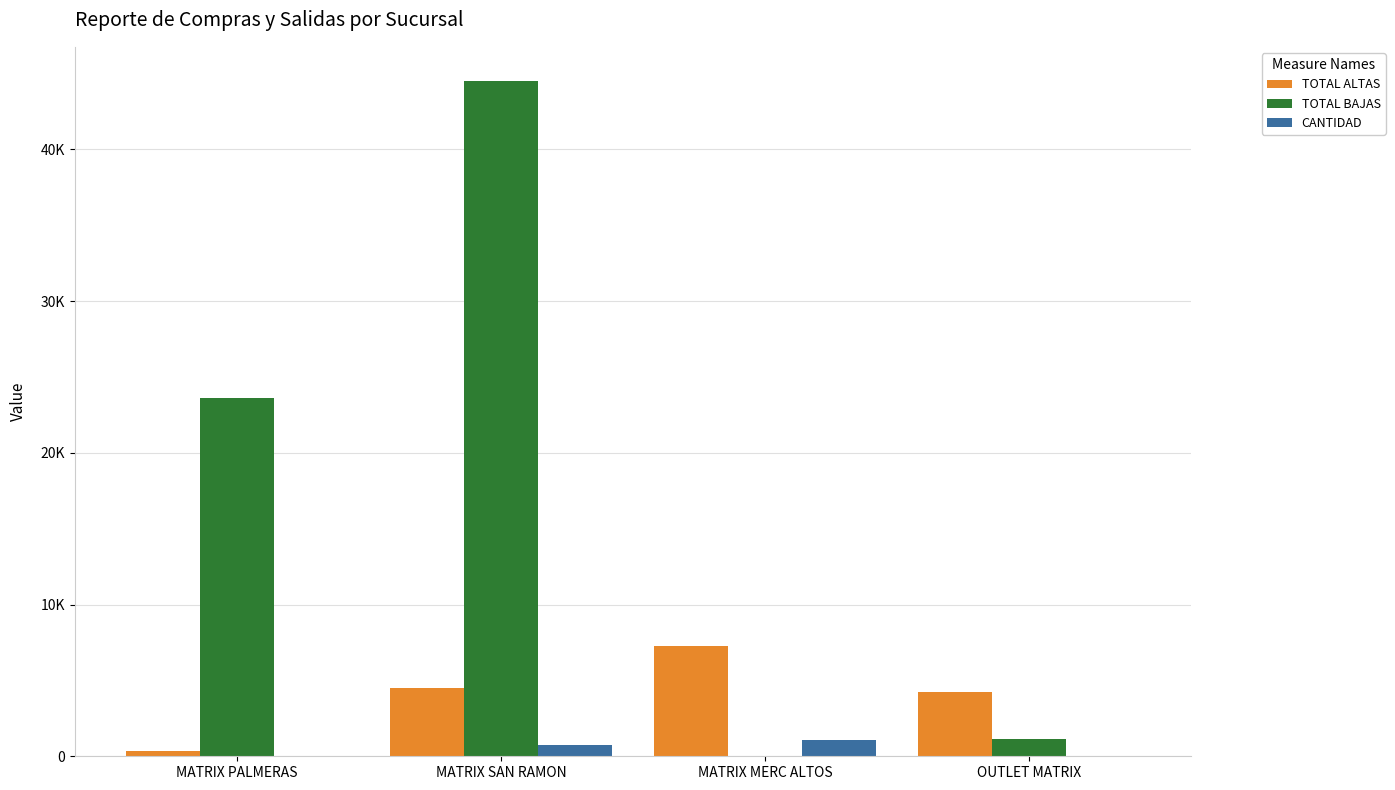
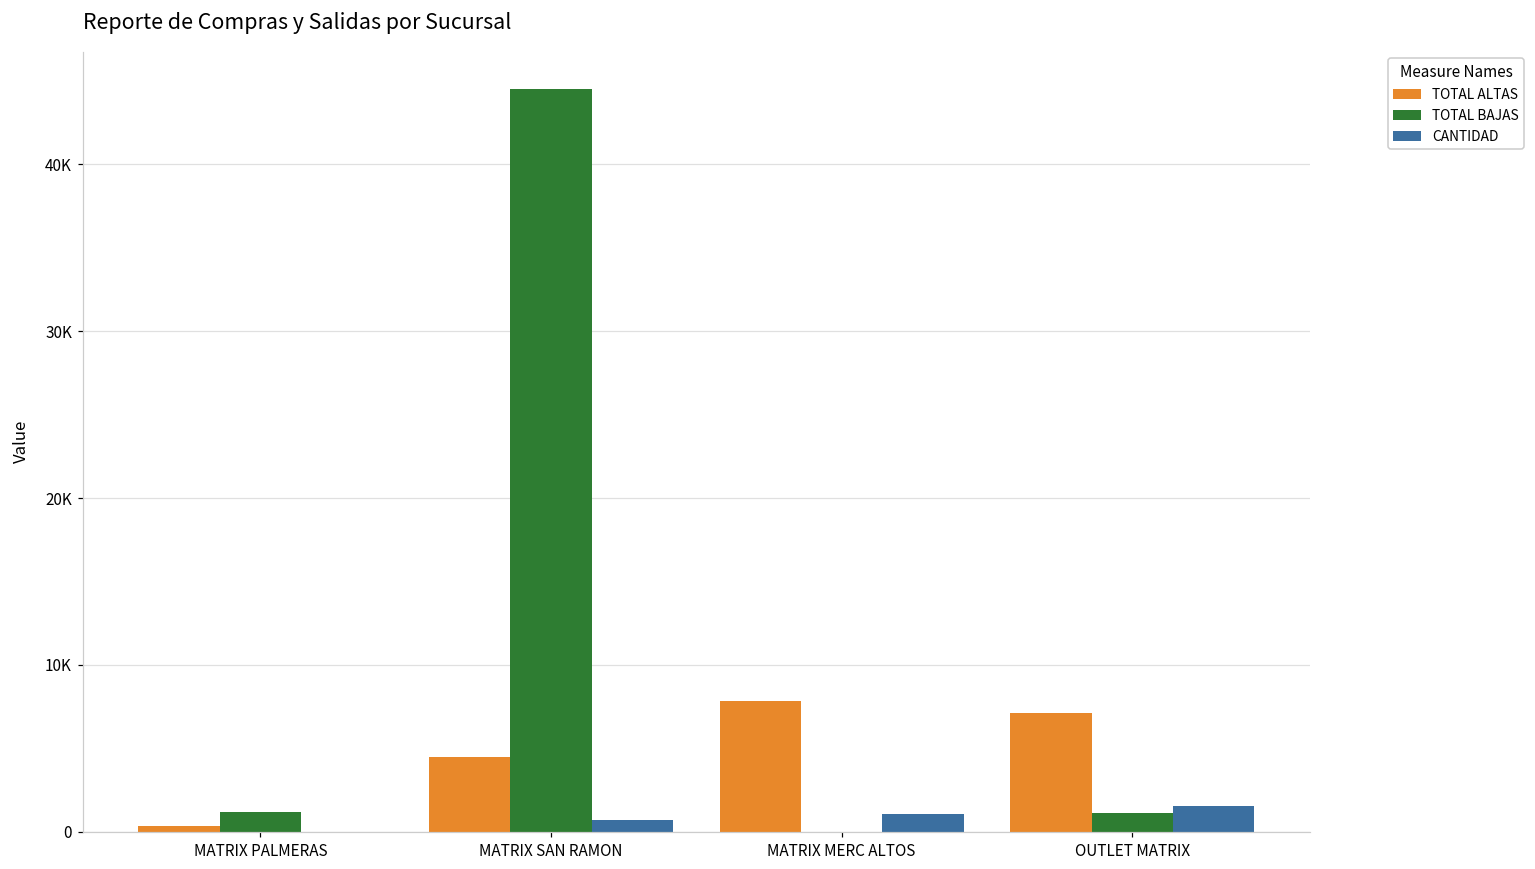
TOTAL BAJAS, MATRIX PALMERAS: 23600 -> 1200
TOTAL ALTAS, MATRIX MERC ALTOS: 7300 -> 7900
TOTAL ALTAS, OUTLET MATRIX: 4200 -> 7100
CANTIDAD, OUTLET MATRIX: 0 -> 1600
